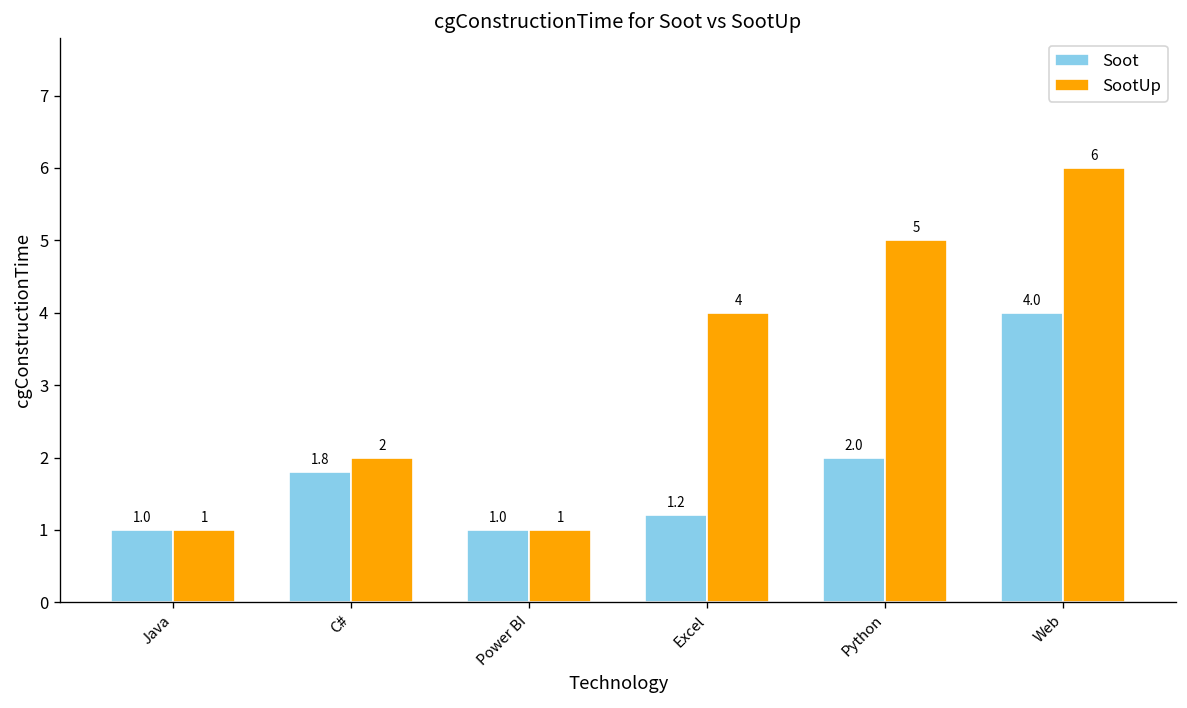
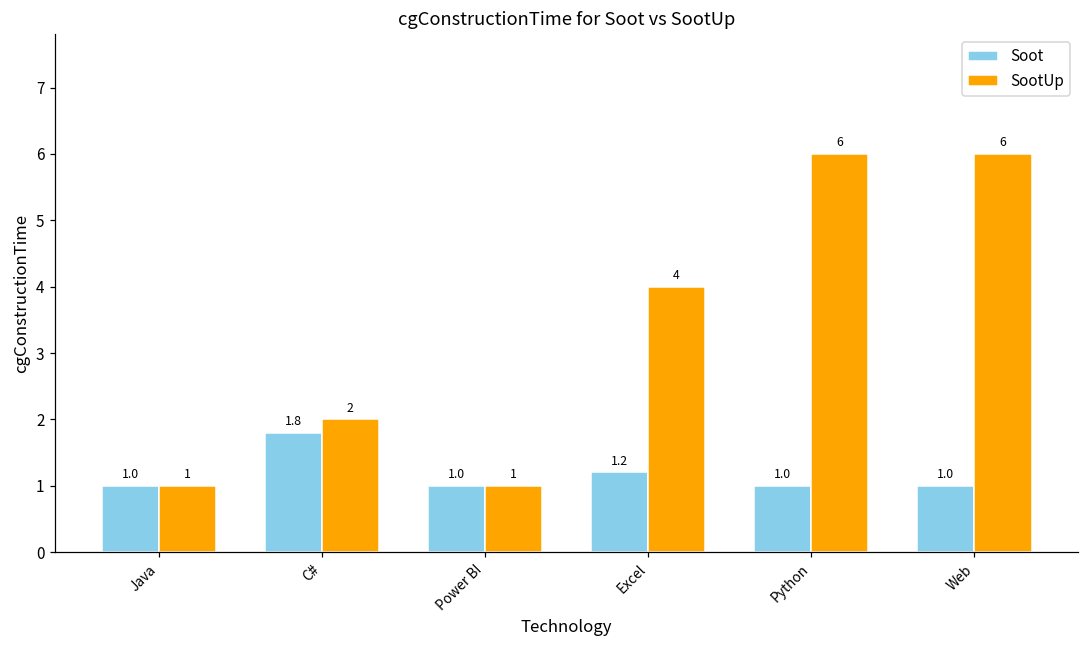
Soot, Python: 2.0 -> 1.0
SootUp, Python: 5 -> 6
Soot, Web: 4.0 -> 1.0
